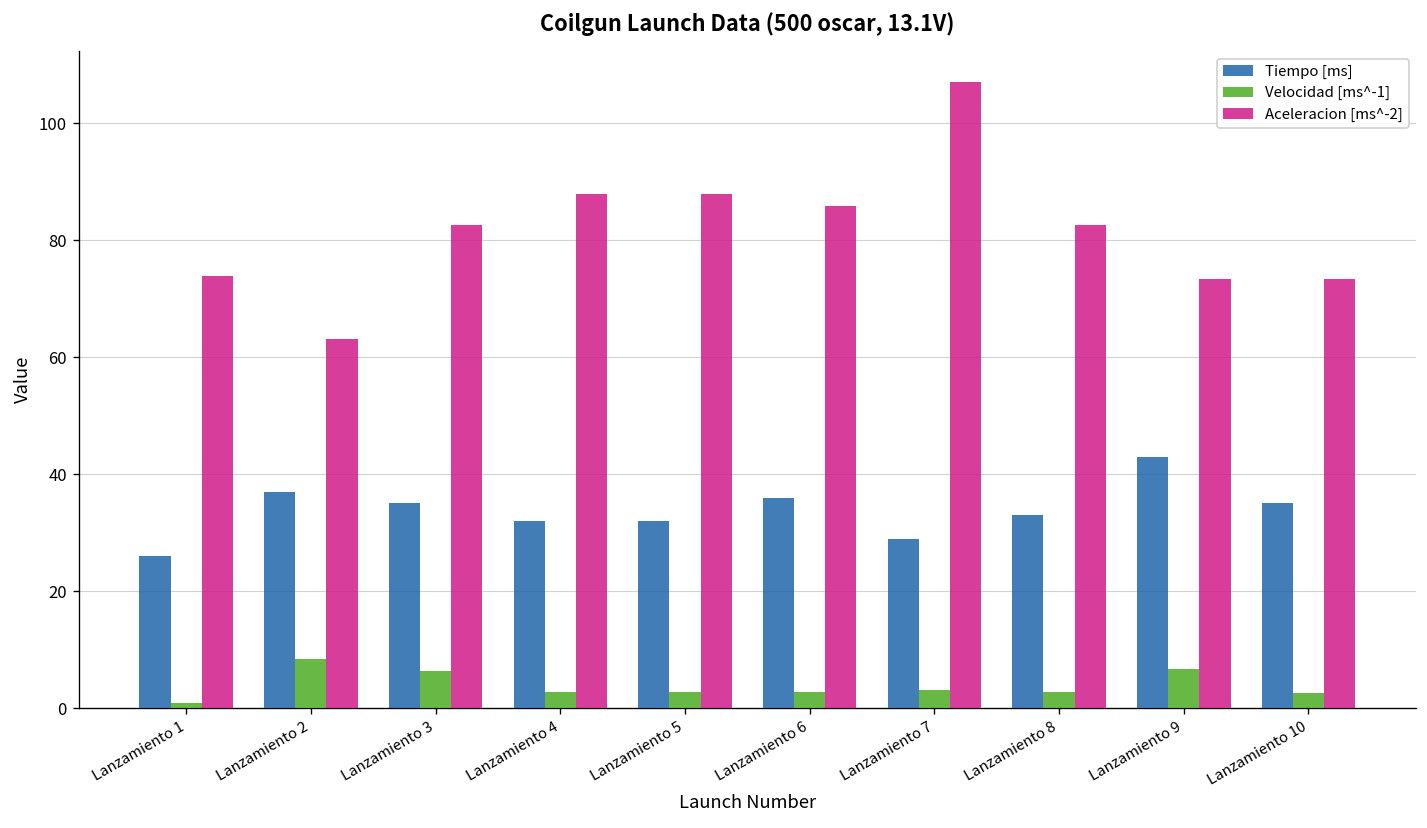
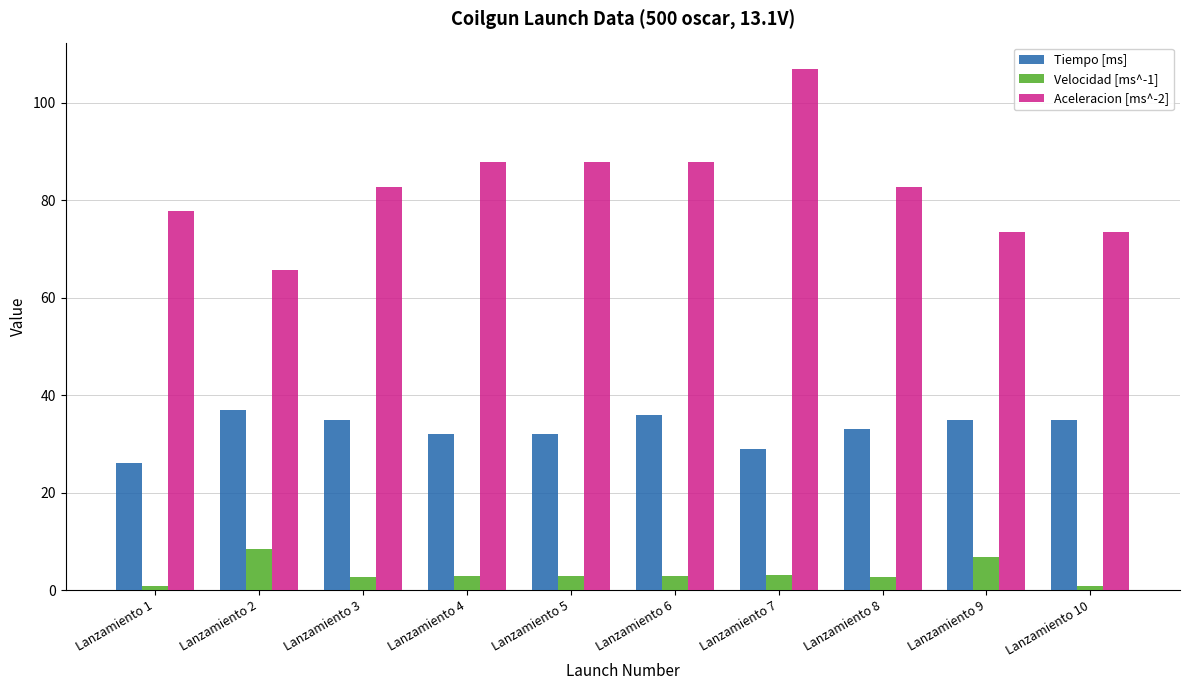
Aceleracion [ms^-2], Lanzamiento 1: 74 -> 78
Aceleracion [ms^-2], Lanzamiento 2: 63 -> 66
Velocidad [ms^-1], Lanzamiento 3: 6 -> 3
Aceleracion [ms^-2], Lanzamiento 6: 86 -> 88
Tiempo [ms], Lanzamiento 9: 43 -> 35
Velocidad [ms^-1], Lanzamiento 10: 3 -> 1
